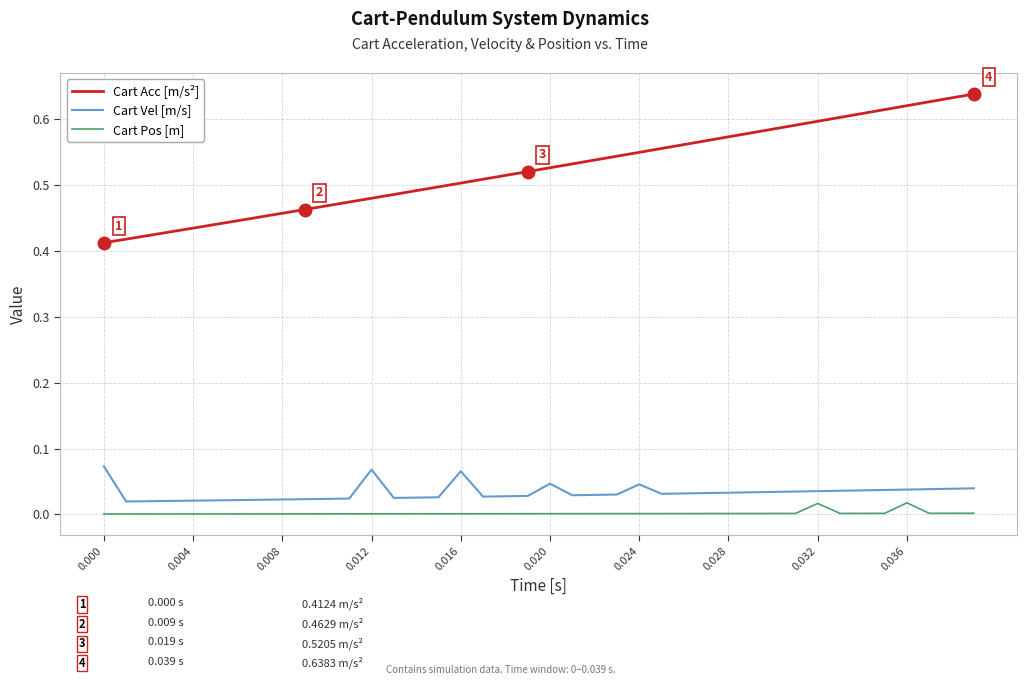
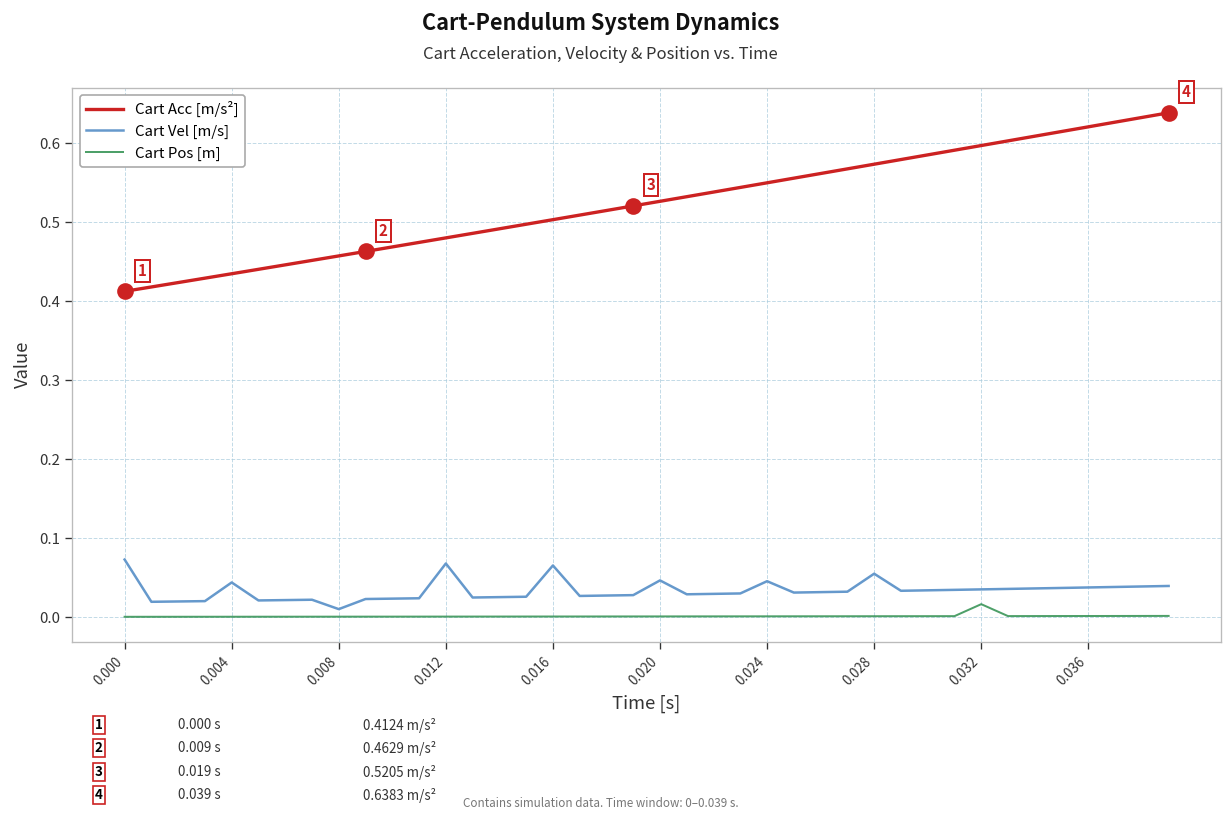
Cart Vel [m/s], 0.004: 0.02 -> 0.04
Cart Vel [m/s], 0.008: 0.02 -> 0.01
Cart Vel [m/s], 0.028: 0.03 -> 0.06
Cart Pos [m], 0.036: 0.02 -> 0.00
